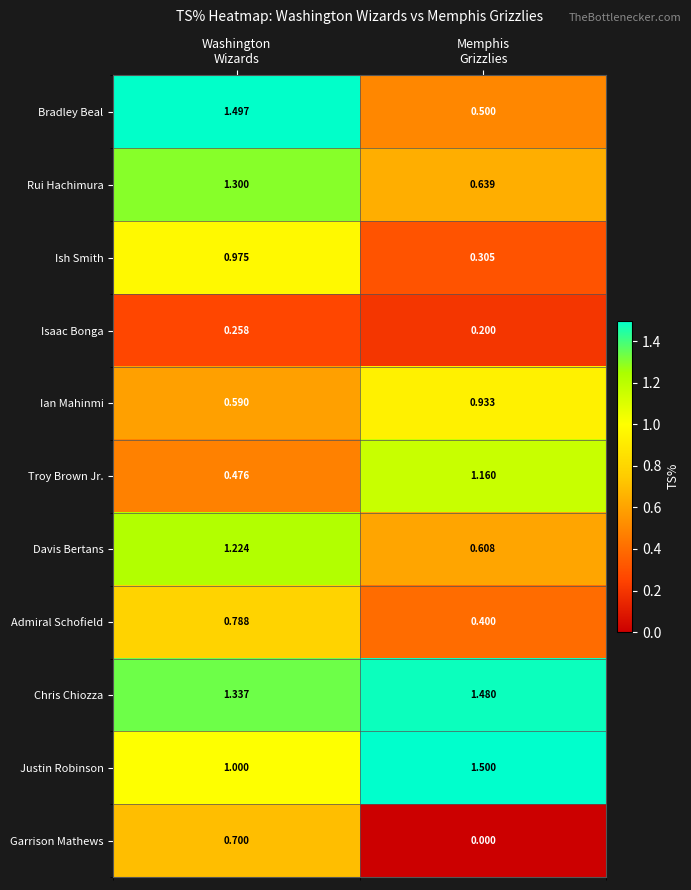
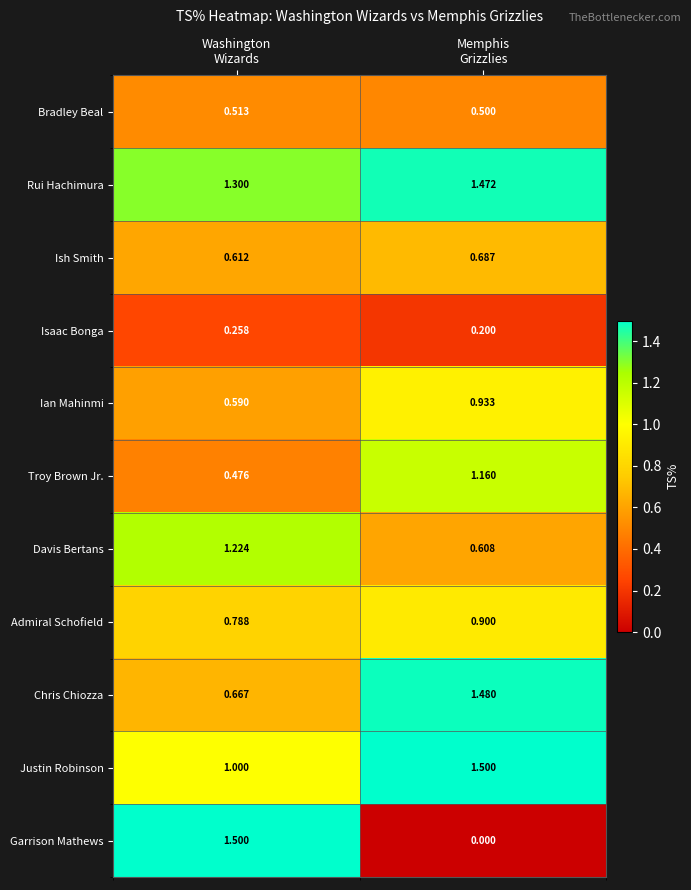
Bradley Beal, Washington Wizards: 1.497 -> 0.513
Rui Hachimura, Memphis Grizzlies: 0.639 -> 1.472
Ish Smith, Washington Wizards: 0.975 -> 0.612
Ish Smith, Memphis Grizzlies: 0.305 -> 0.687
Admiral Schofield, Memphis Grizzlies: 0.400 -> 0.900
Chris Chiozza, Washington Wizards: 1.337 -> 0.667
Garrison Mathews, Washington Wizards: 0.700 -> 1.500
